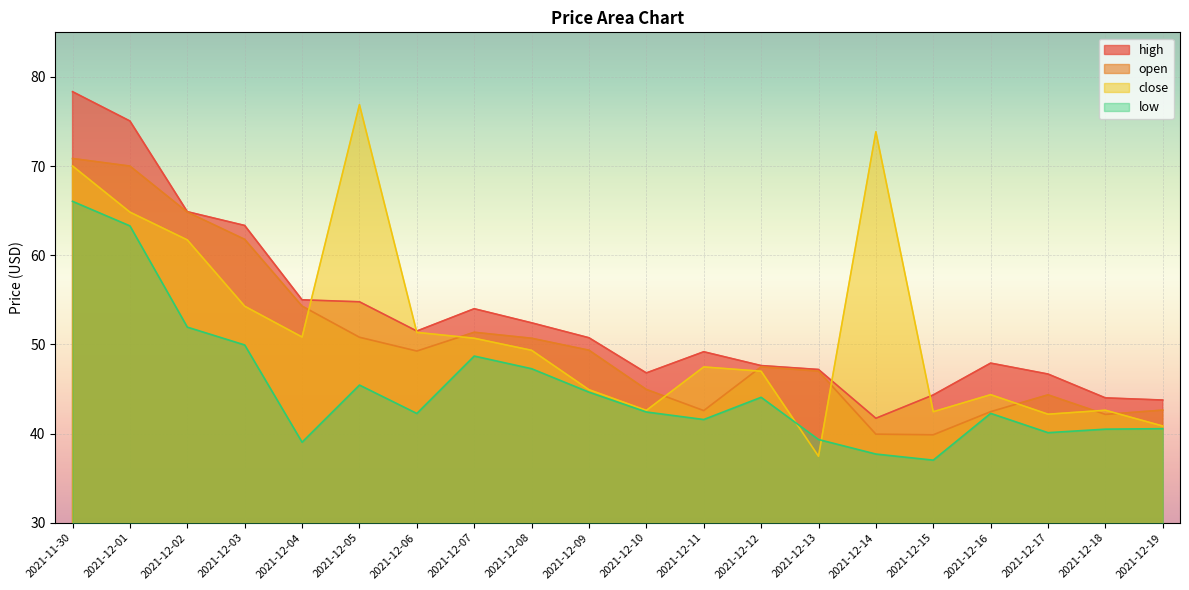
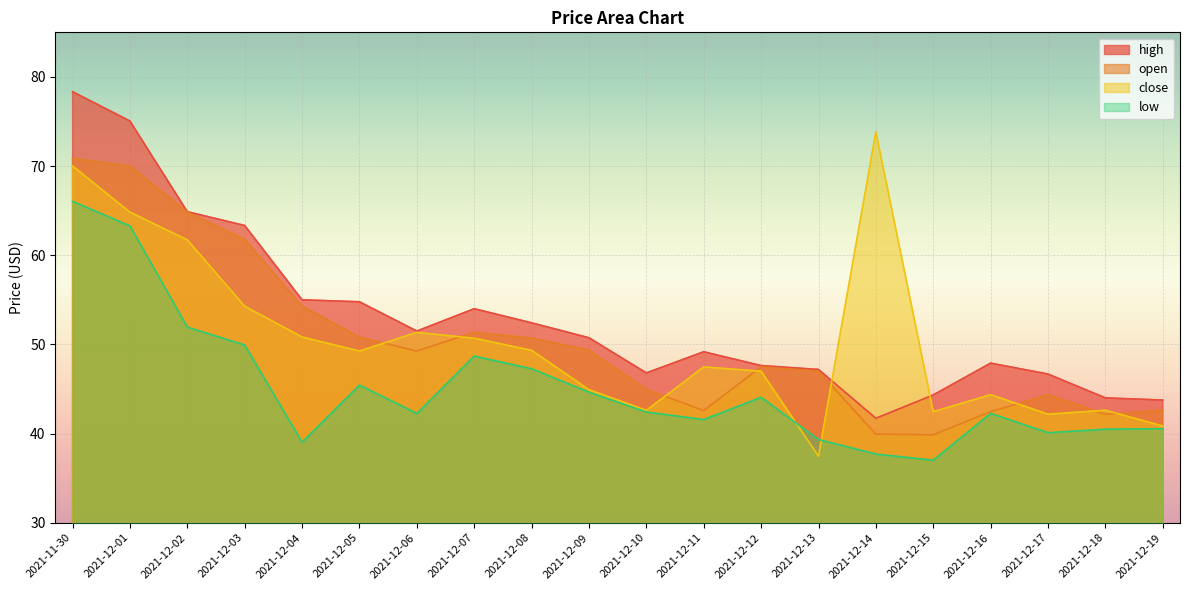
close, 2021-12-05: 77 -> 49
